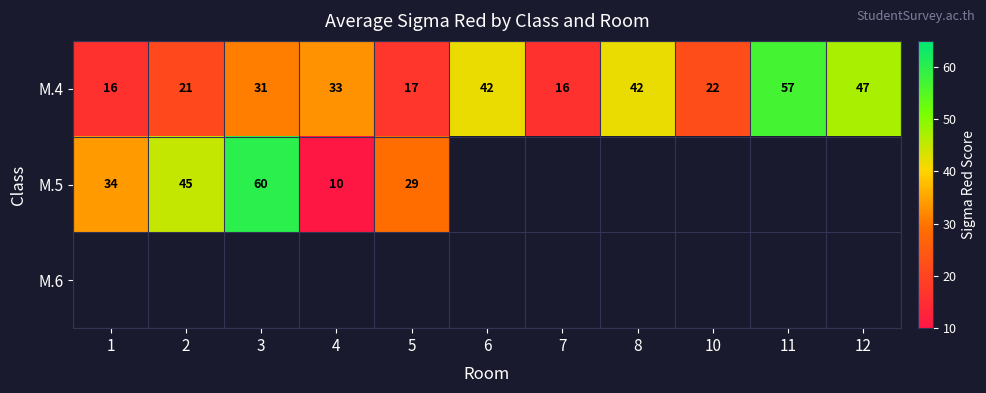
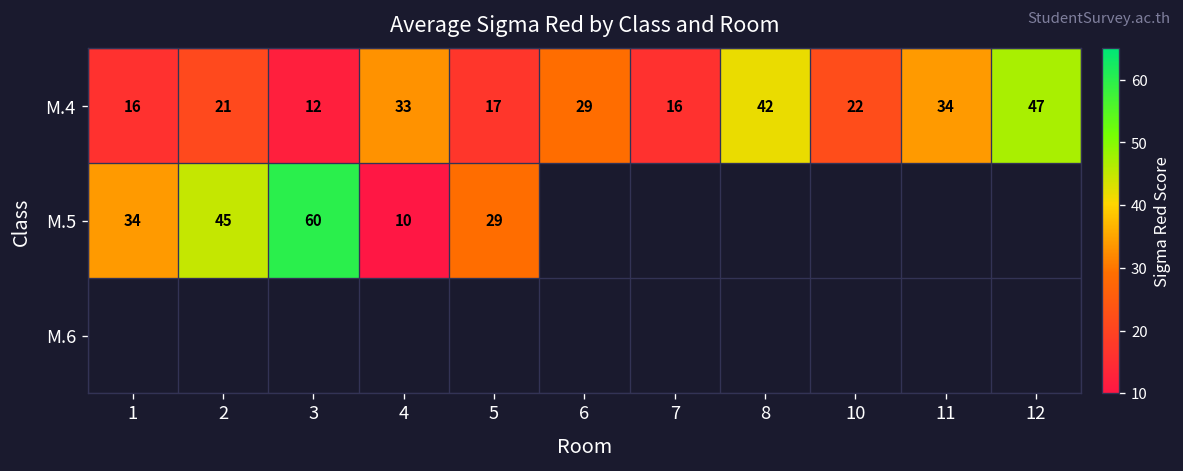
M.4, 3: 31 -> 12
M.4, 6: 42 -> 29
M.4, 11: 57 -> 34
